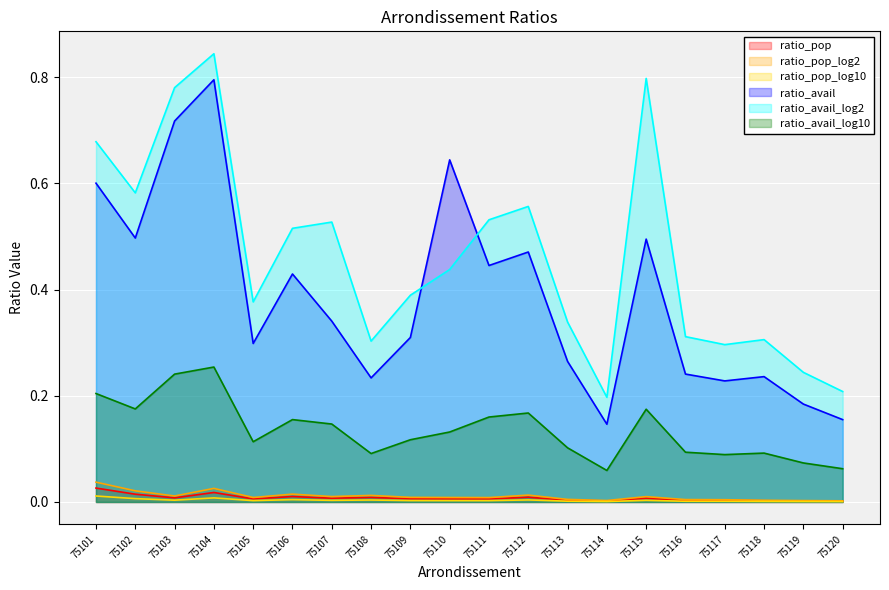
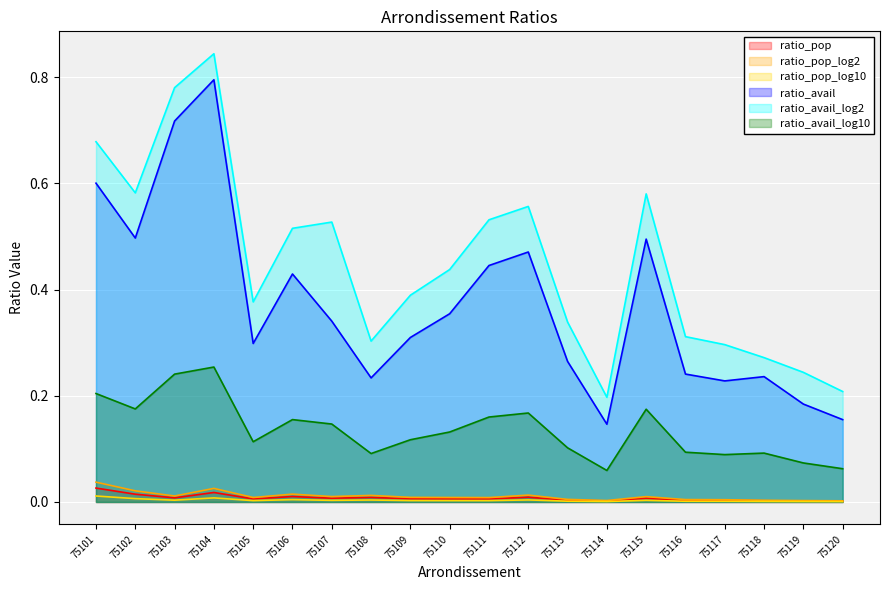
ratio_avail, 75110: 0.64 -> 0.35
ratio_avail_log2, 75115: 0.80 -> 0.58
ratio_avail_log2, 75118: 0.31 -> 0.27
